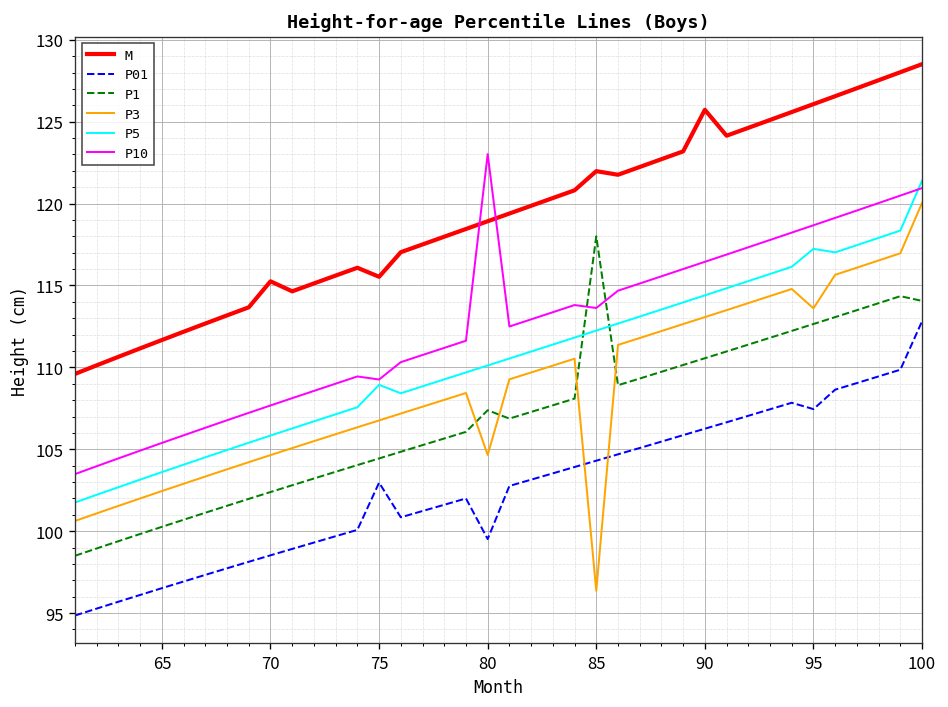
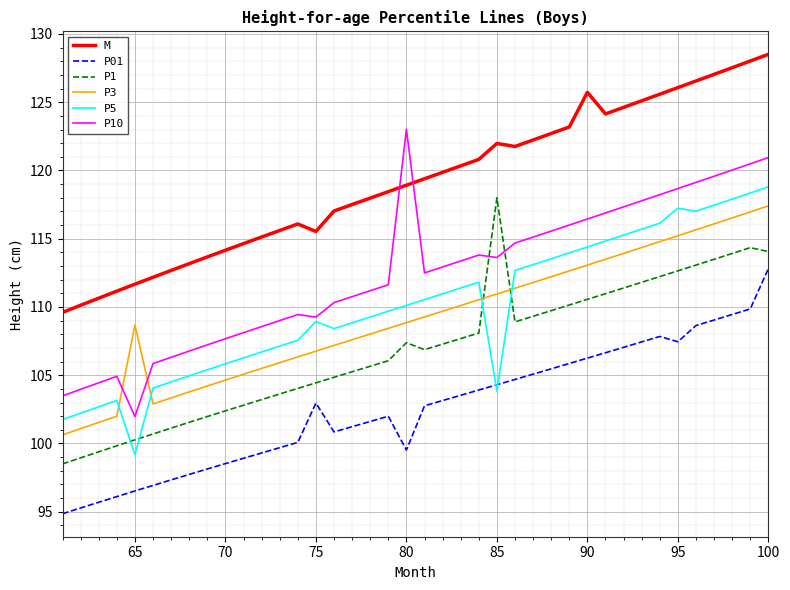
P3, 65: 102.4 -> 108.7
P5, 65: 103.6 -> 99.2
P10, 65: 105.4 -> 102.0
M, 70: 115.3 -> 114.2
P3, 80: 104.7 -> 108.9
P3, 85: 96.4 -> 110.9
P5, 85: 112.2 -> 103.8
P3, 95: 113.6 -> 115.2
P3, 100: 120.0 -> 117.4
P5, 100: 121.4 -> 118.8
